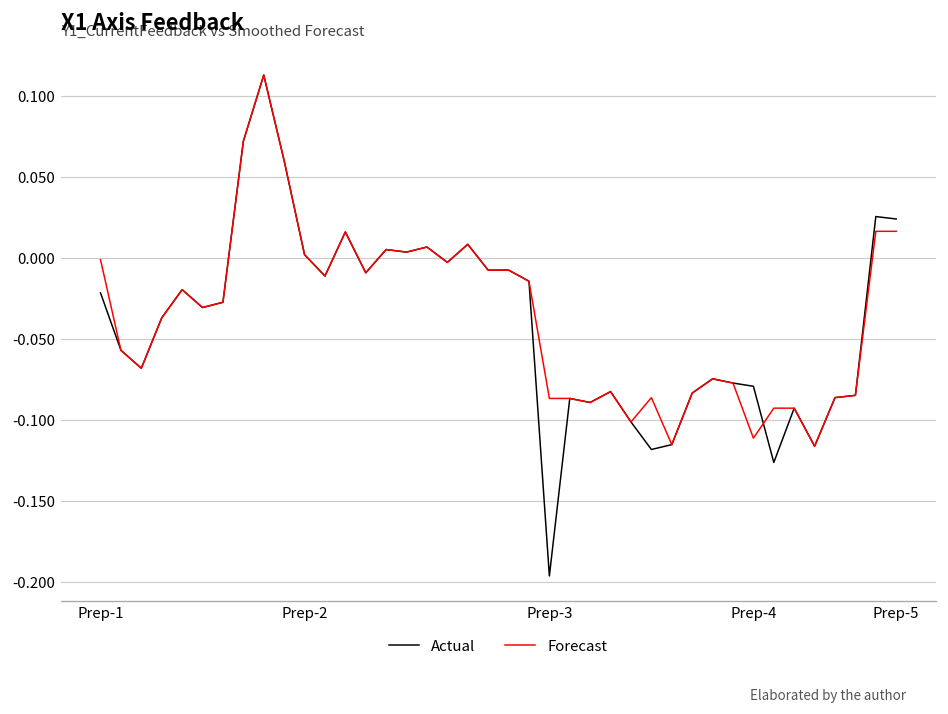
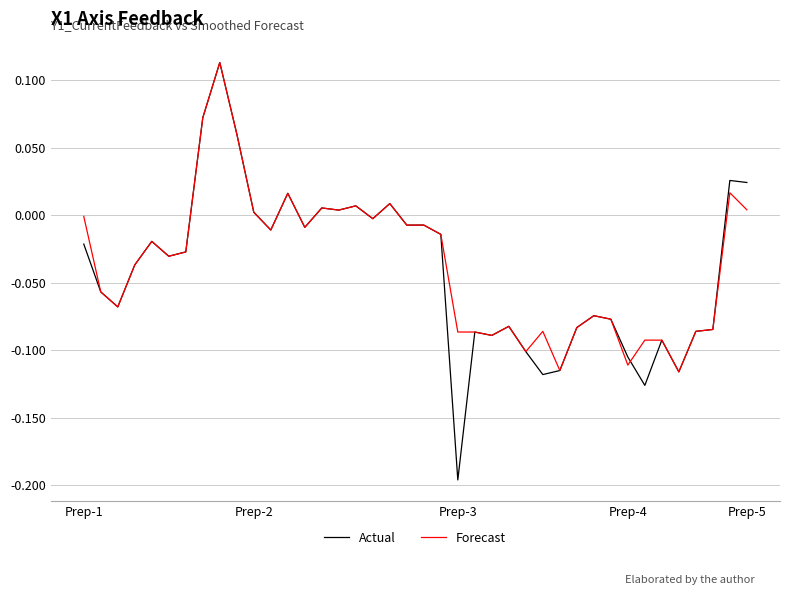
Actual, Prep-4: -0.079 -> -0.105
Forecast, Prep-5: 0.017 -> 0.004
